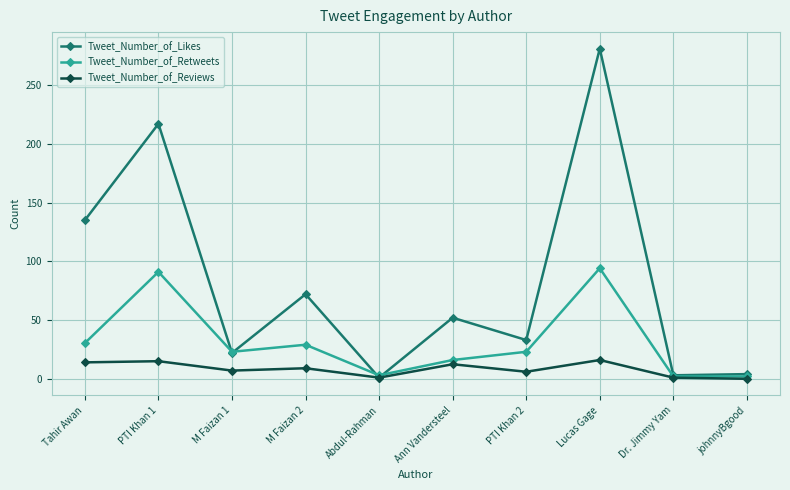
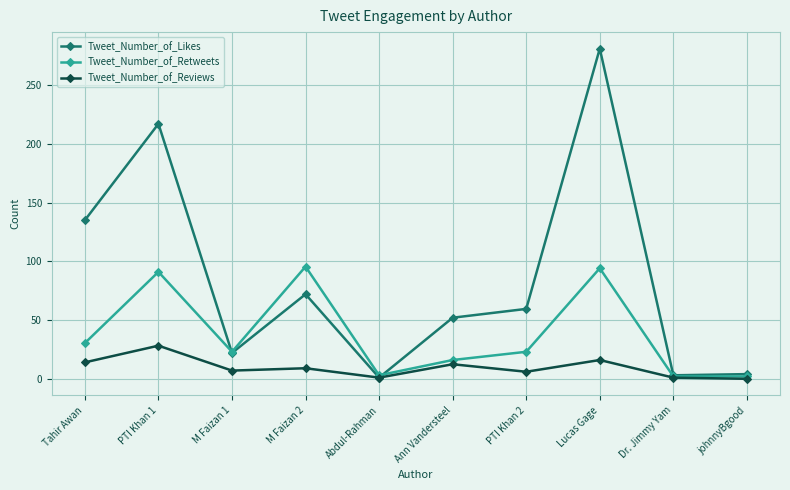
Tweet_Number_of_Reviews, PTI Khan 1: 15 -> 28
Tweet_Number_of_Retweets, M Faizan 2: 29 -> 96
Tweet_Number_of_Likes, PTI Khan 2: 33 -> 60
